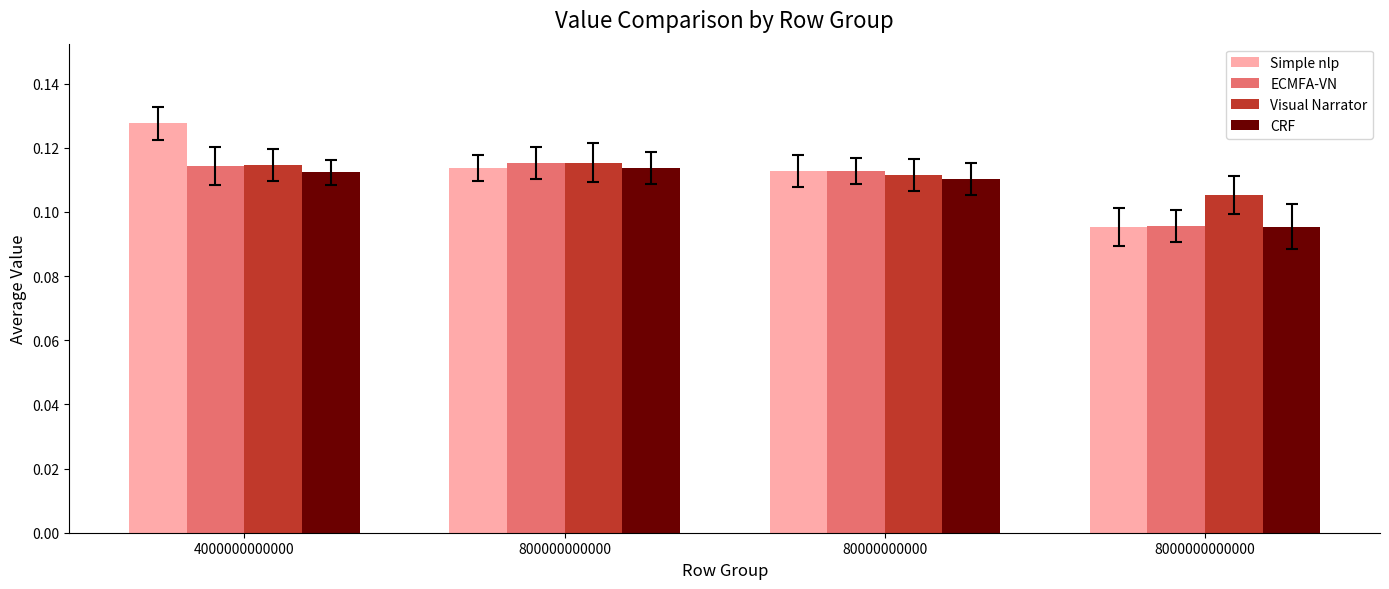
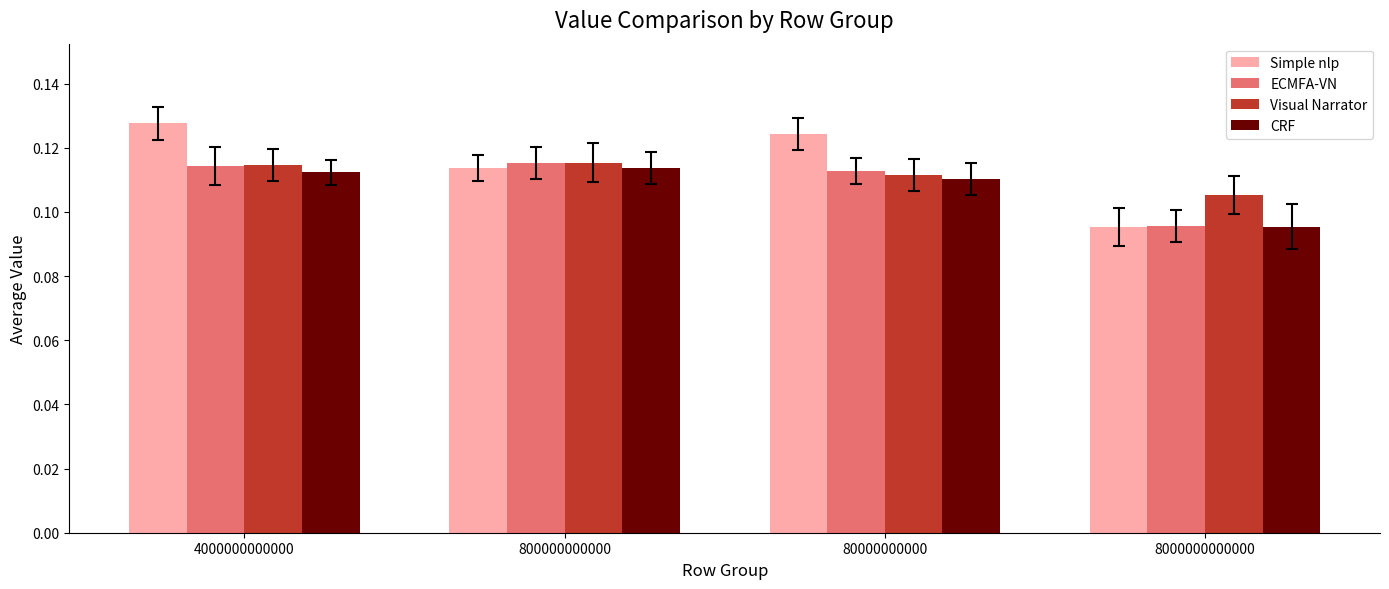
Simple nlp, 80000000000: 0.113 -> 0.124
